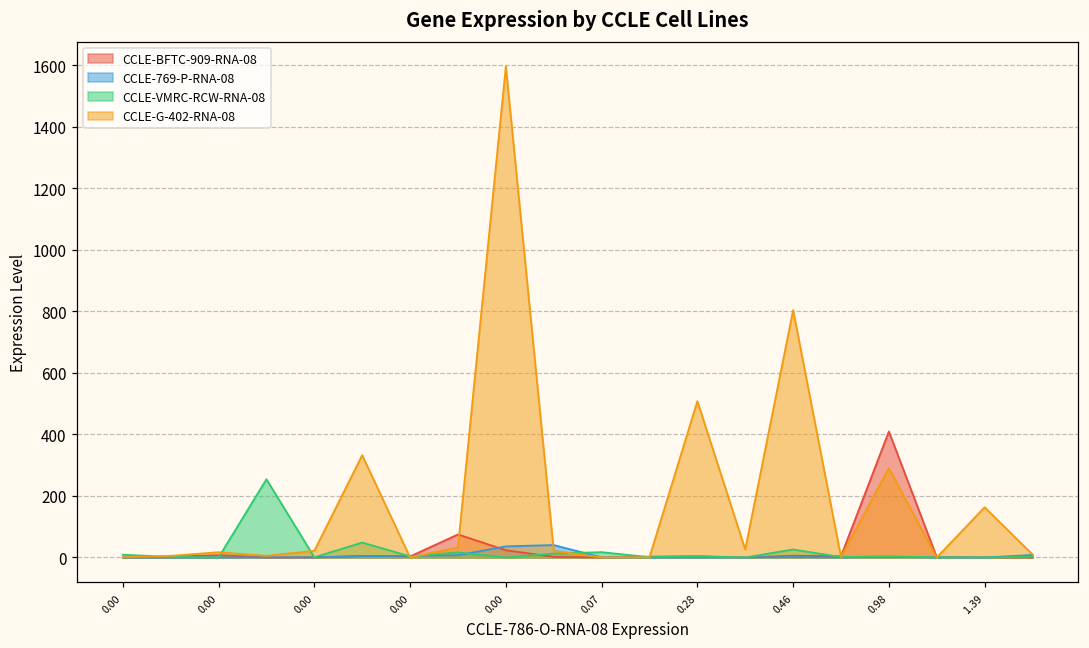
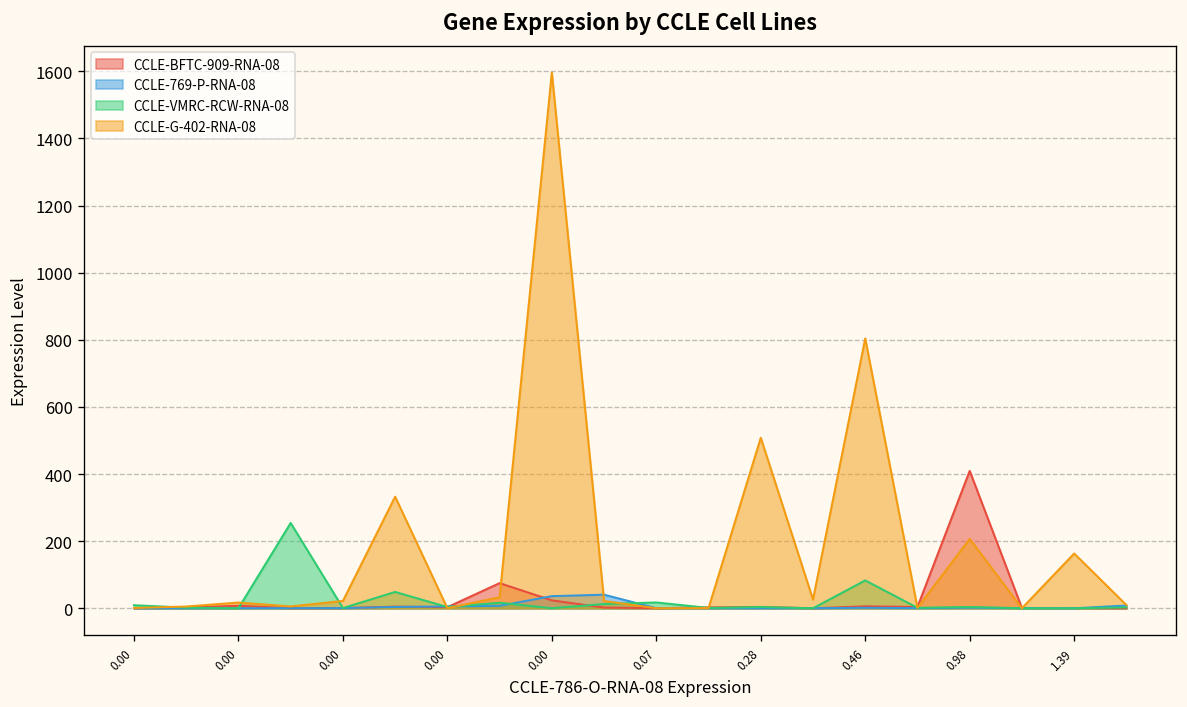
CCLE-VMRC-RCW-RNA-08, 0.46: 30 -> 80
CCLE-G-402-RNA-08, 0.98: 290 -> 210
